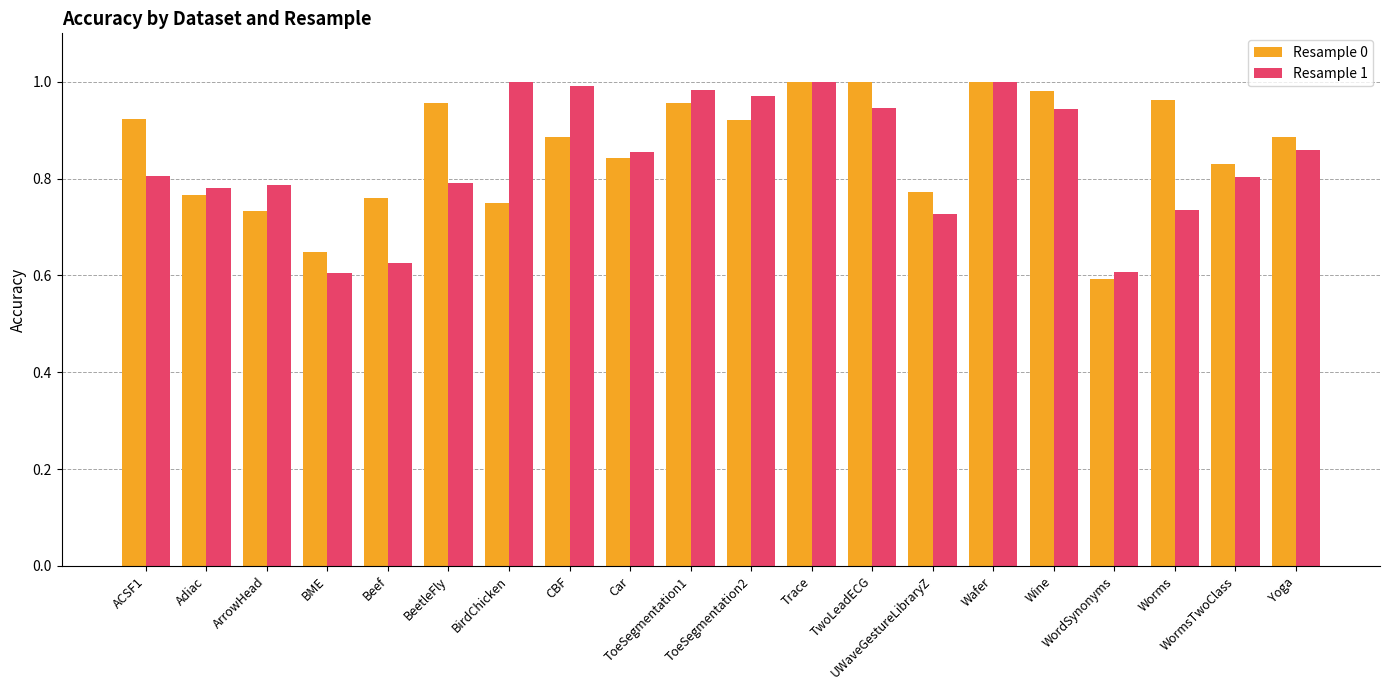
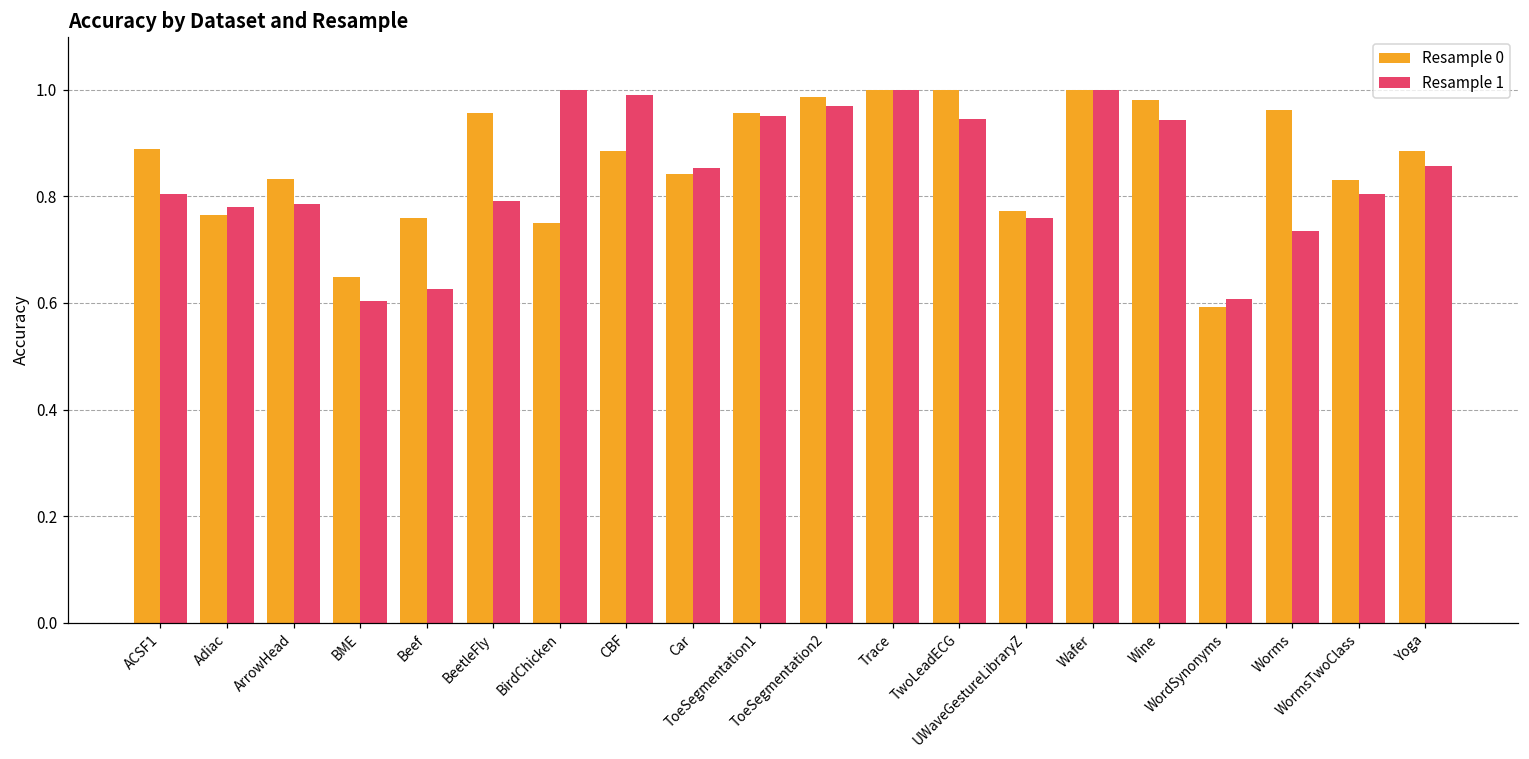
Resample 0, ACSF1: 0.92 -> 0.89
Resample 0, ArrowHead: 0.73 -> 0.83
Resample 1, ToeSegmentation1: 0.98 -> 0.95
Resample 0, ToeSegmentation2: 0.92 -> 0.99
Resample 1, UWaveGestureLibraryZ: 0.73 -> 0.76
